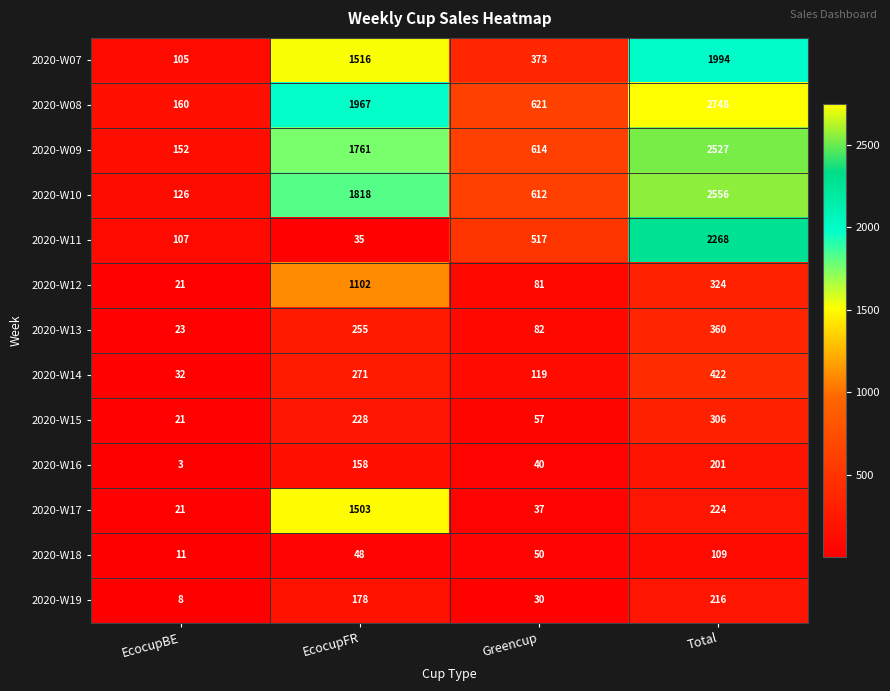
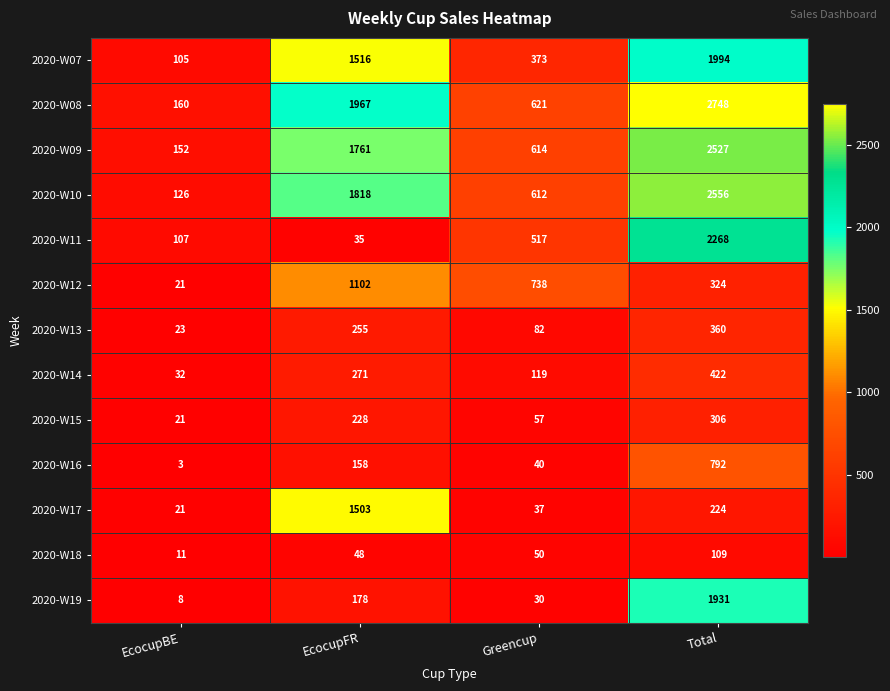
2020-W12, Greencup: 81 -> 738
2020-W16, Total: 201 -> 792
2020-W19, Total: 216 -> 1931
